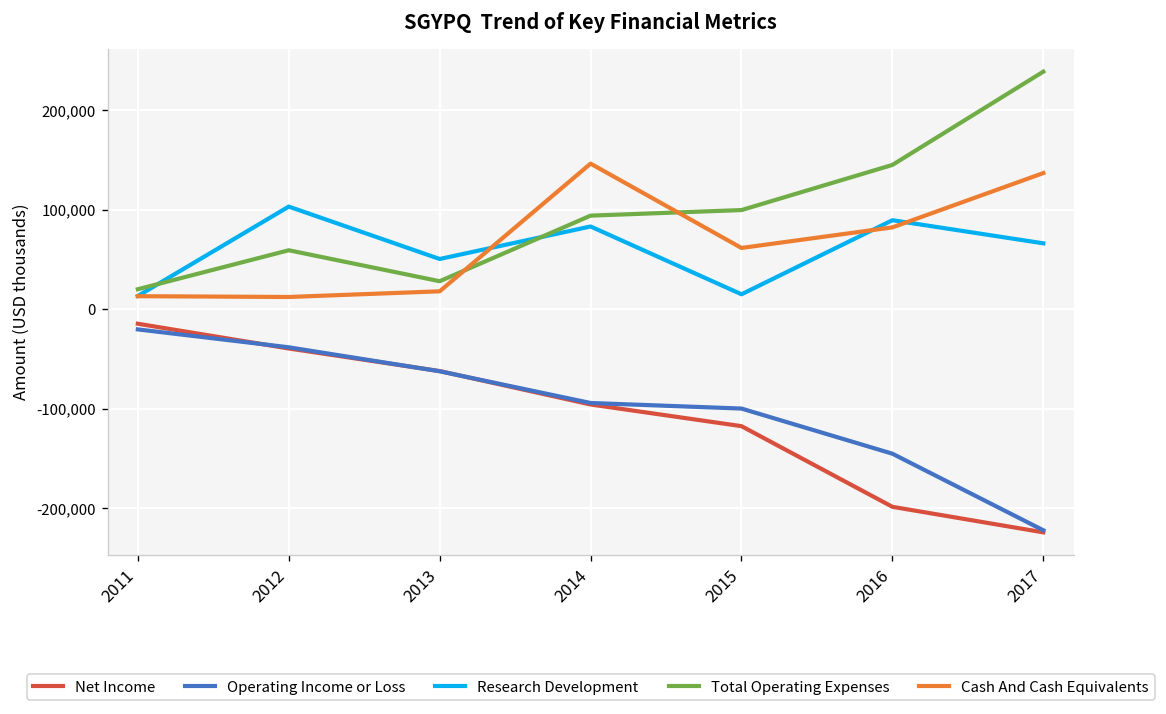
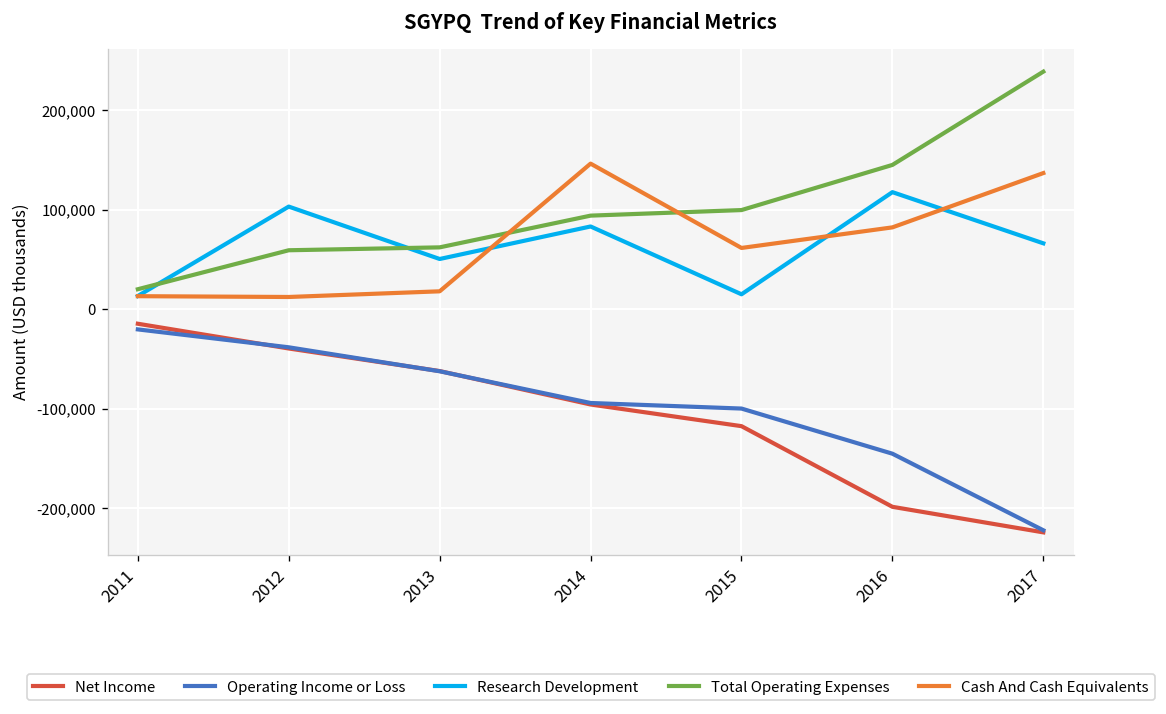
Total Operating Expenses, 2013: 30,000 -> 60,000
Research Development, 2016: 90,000 -> 120,000
